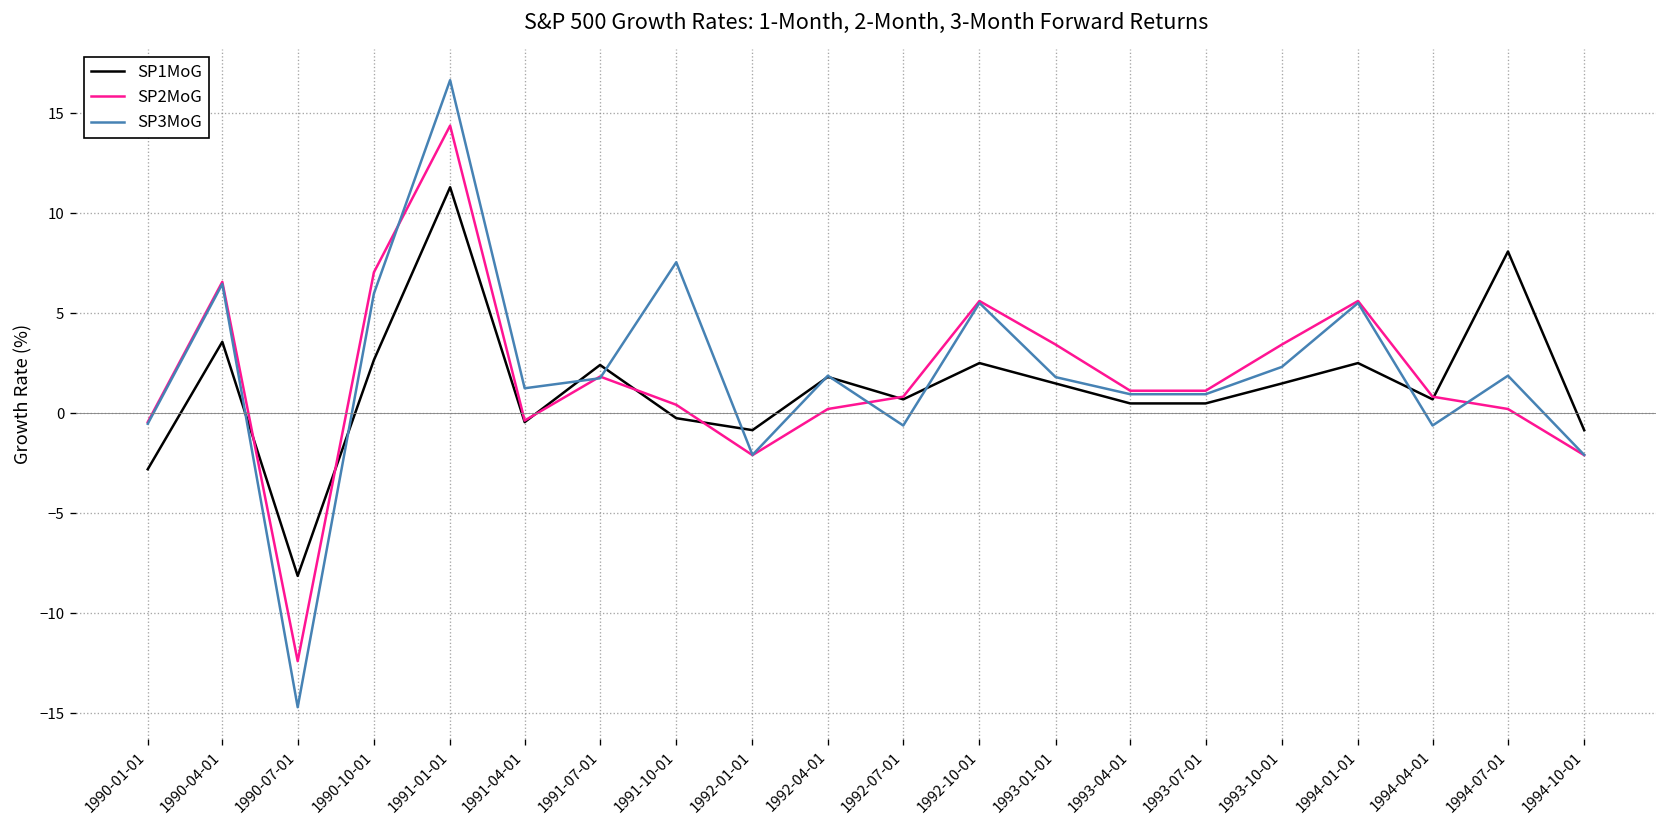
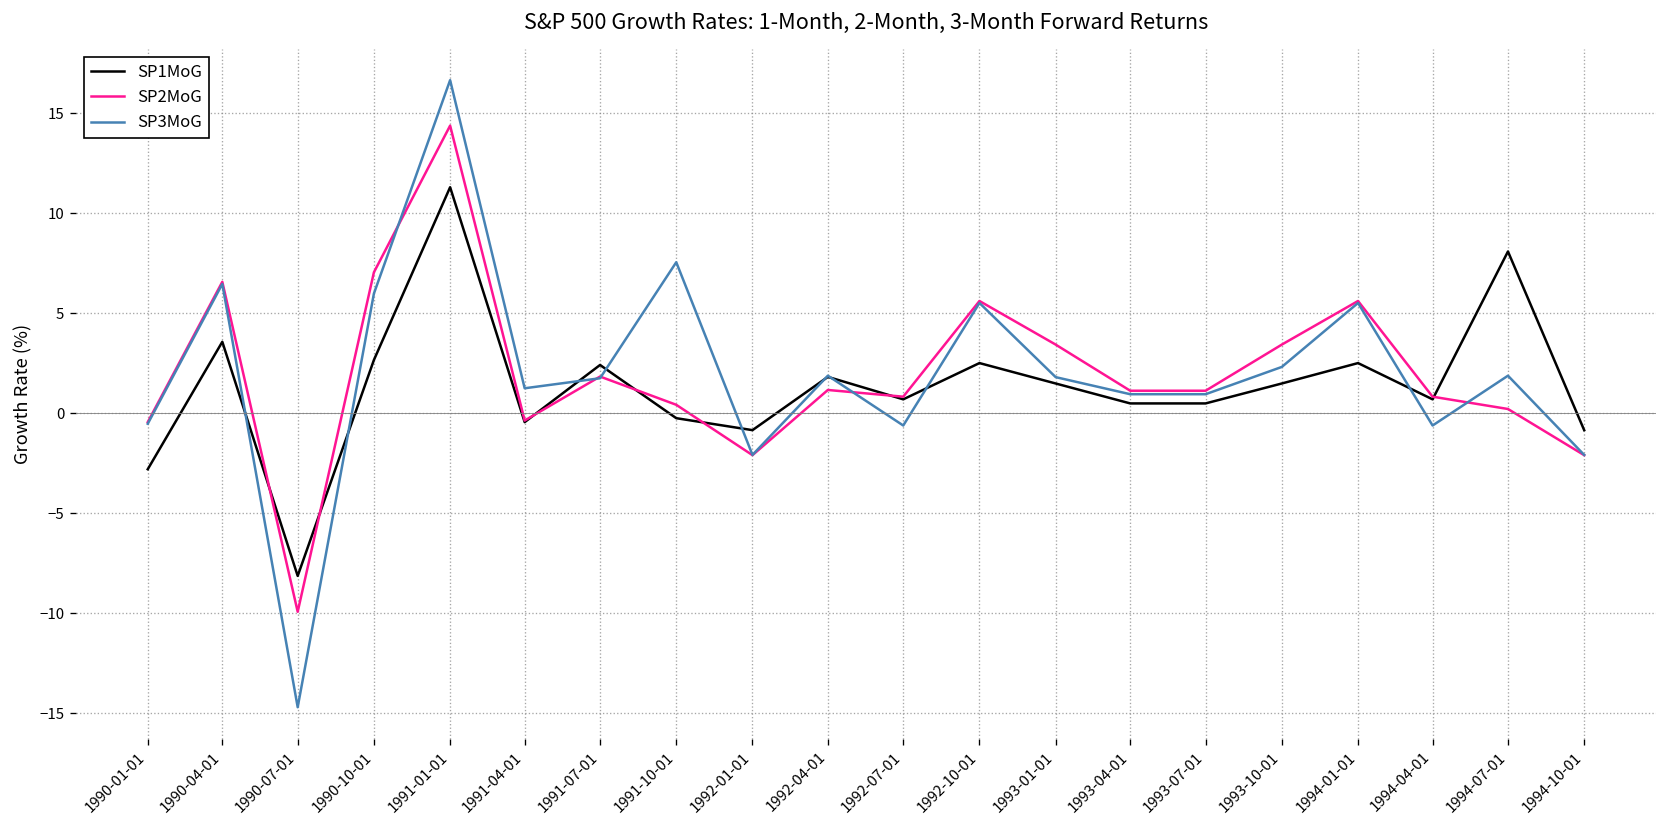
SP2MoG, 1990-07-01: -12.4 -> -9.9
SP2MoG, 1992-04-01: 0.2 -> 1.2
